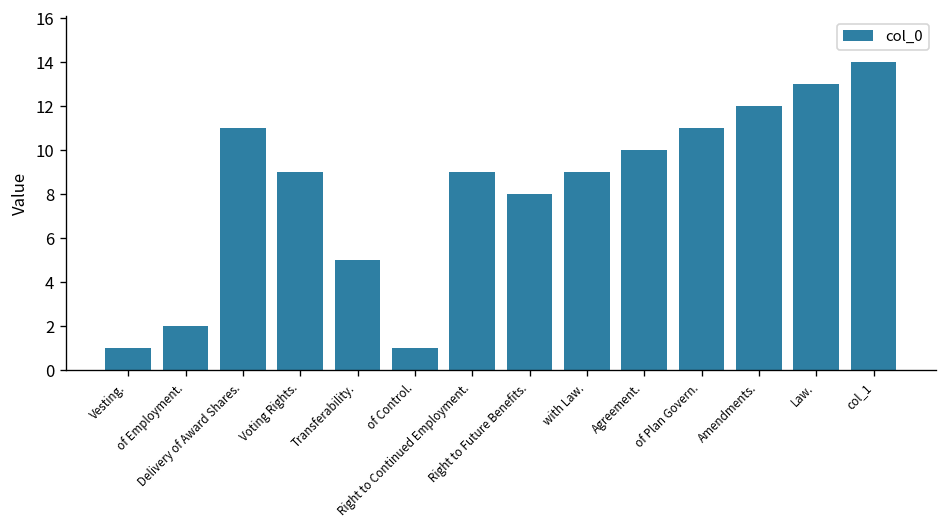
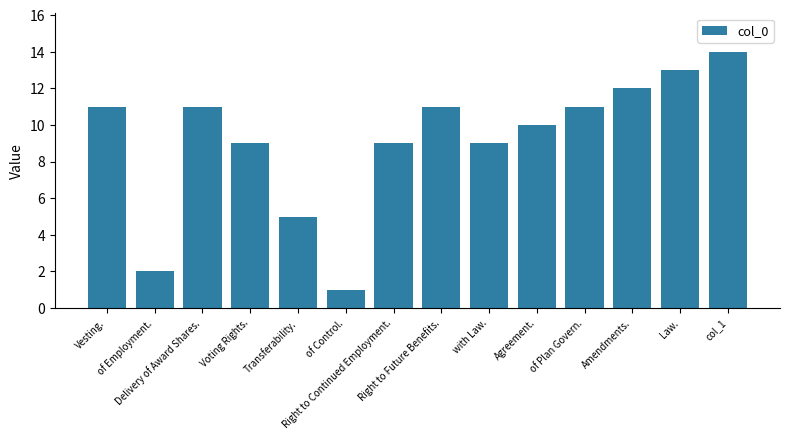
Vesting.: 1 -> 11
Right to Future Benefits.: 8 -> 11
